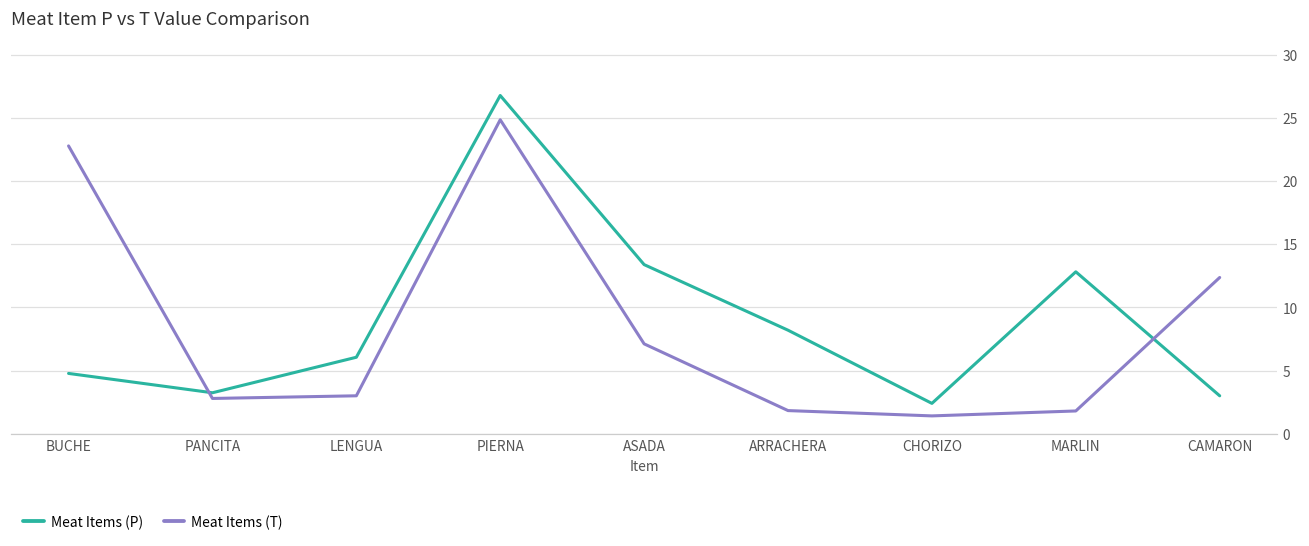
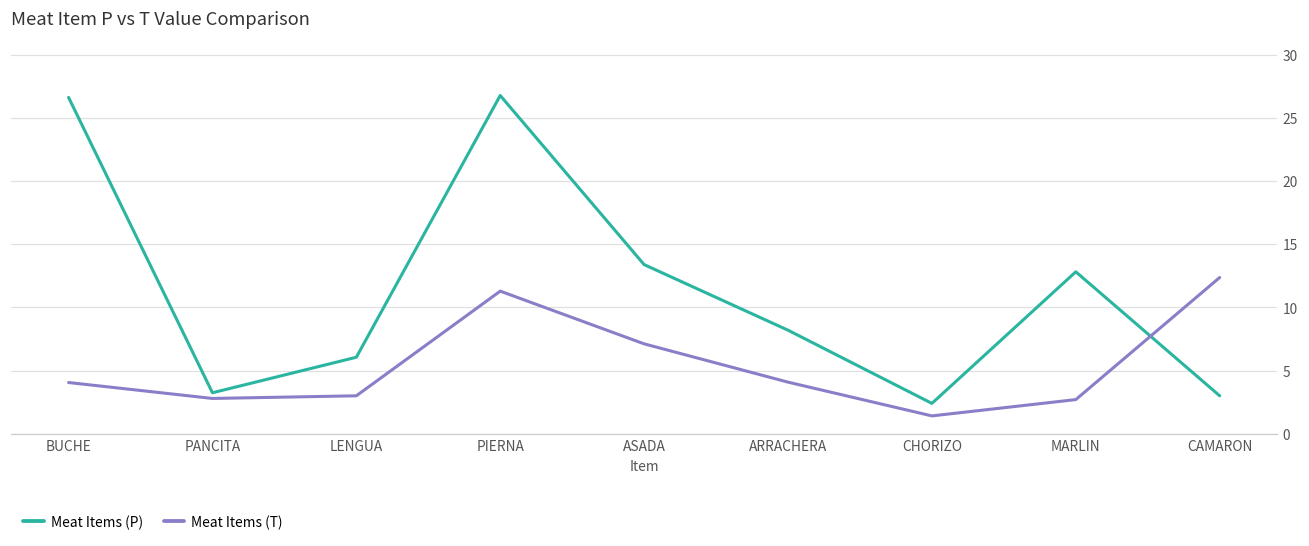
Meat Items (P), BUCHE: 4.8 -> 26.6
Meat Items (T), BUCHE: 22.8 -> 4.1
Meat Items (T), PIERNA: 24.8 -> 11.3
Meat Items (T), ARRACHERA: 1.8 -> 4.1
Meat Items (T), MARLIN: 1.8 -> 2.7
